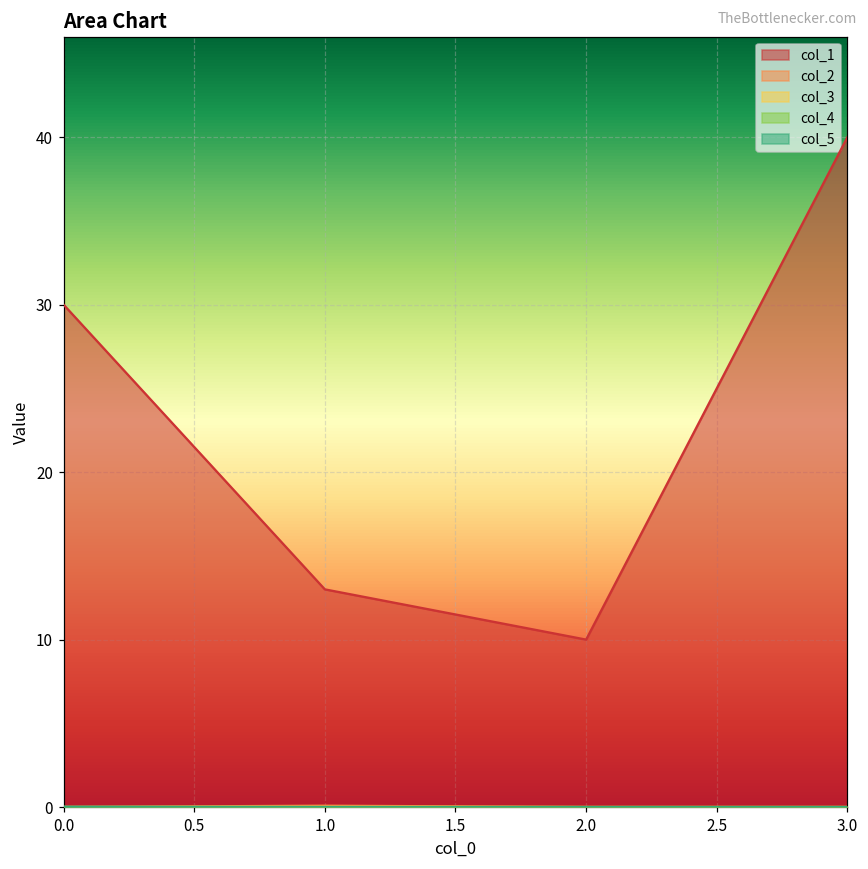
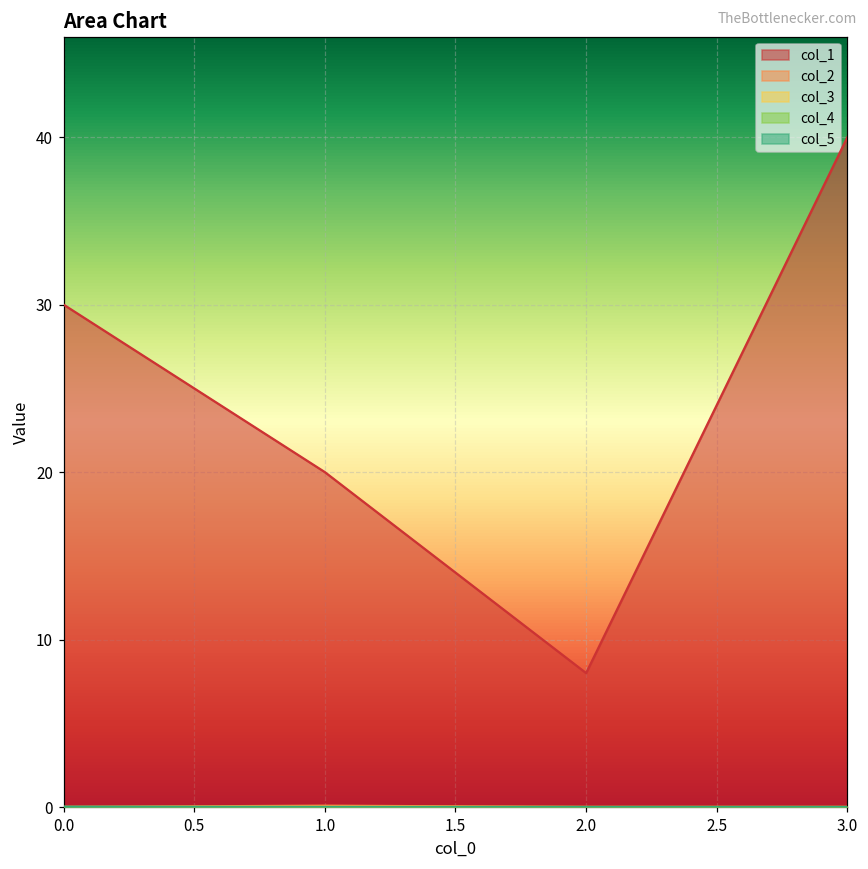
col_1, 1.0: 13 -> 20
col_1, 2.0: 10 -> 8
